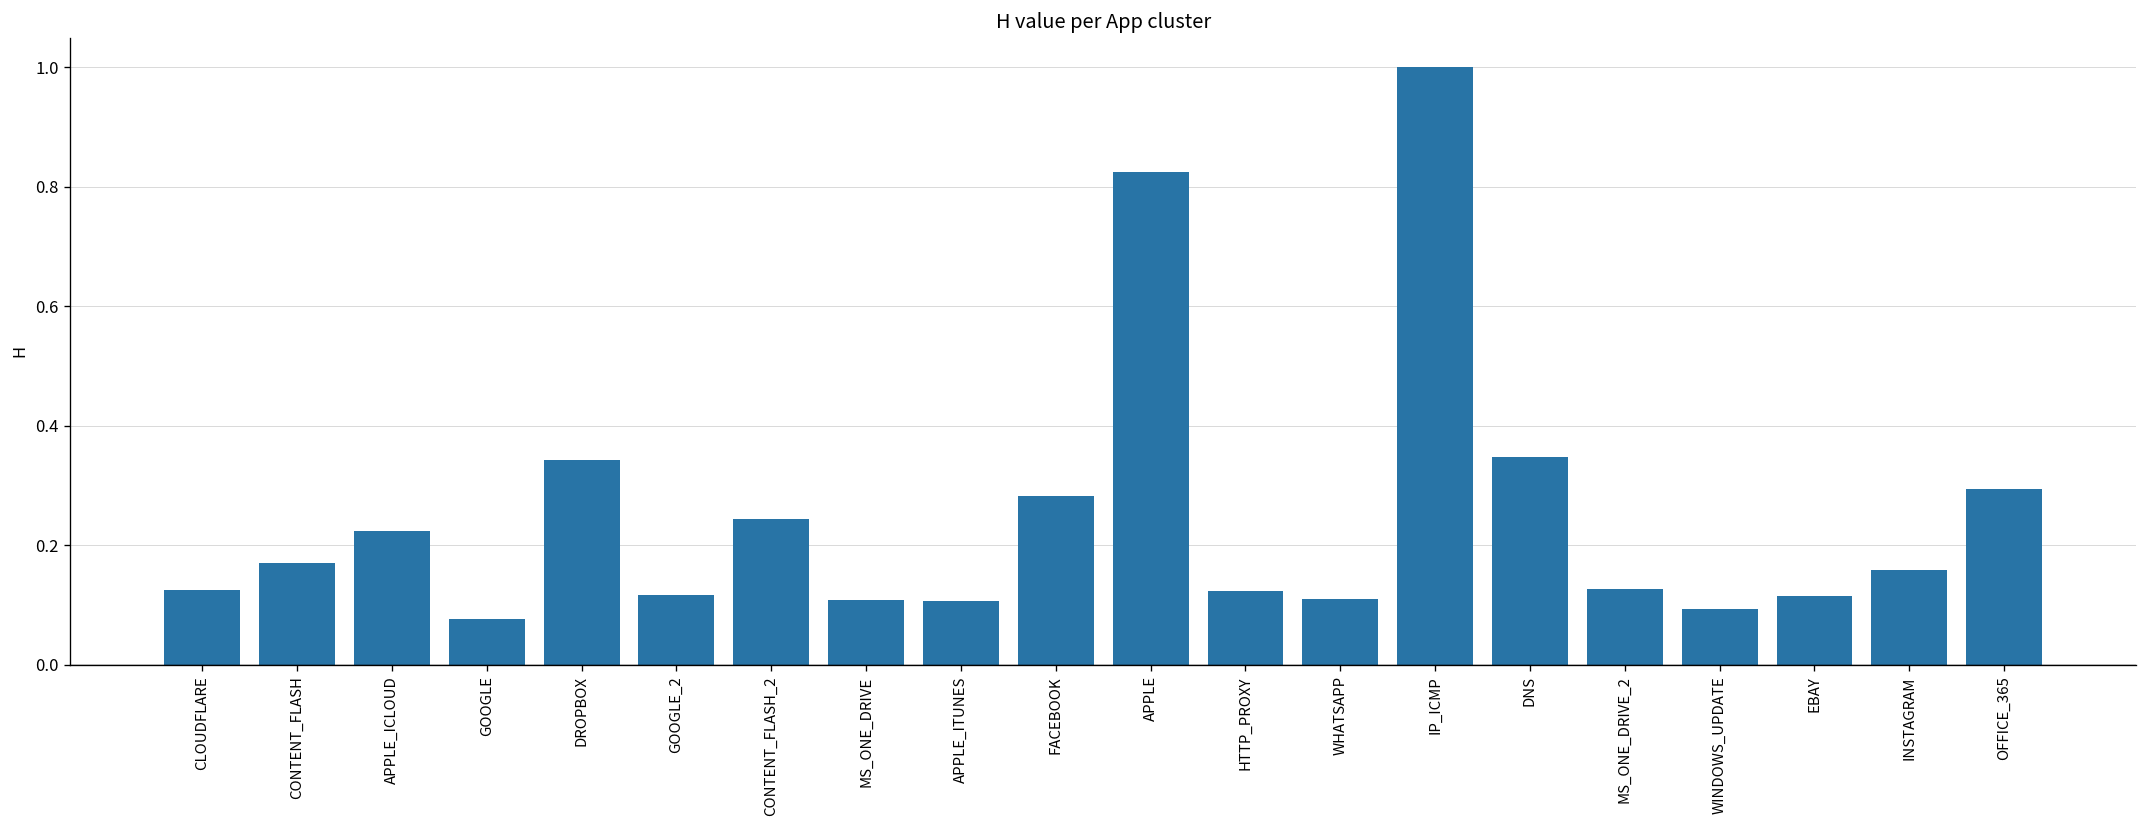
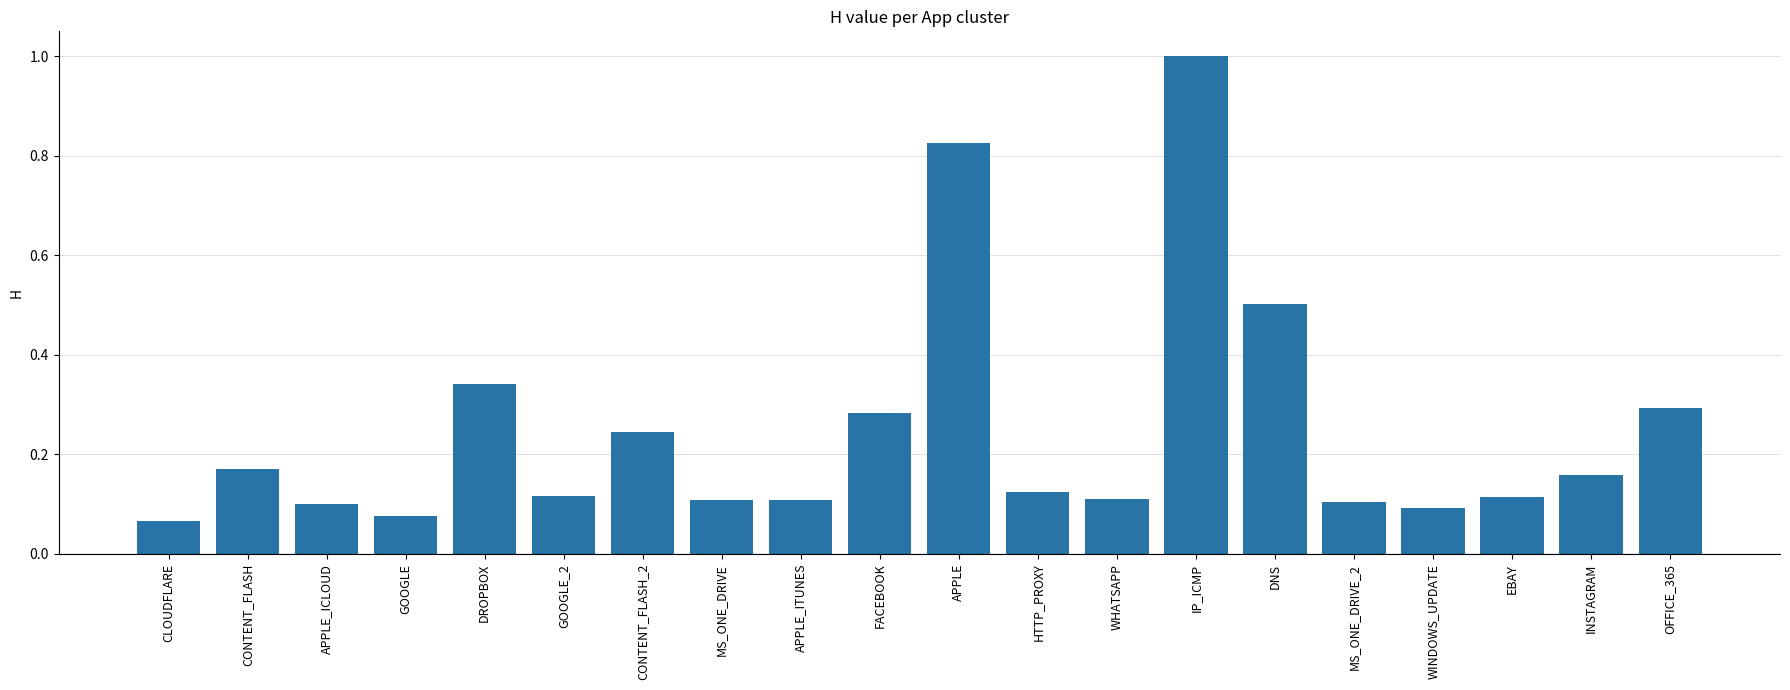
CLOUDFLARE: 0.13 -> 0.07
APPLE_ICLOUD: 0.22 -> 0.10
DNS: 0.35 -> 0.50
MS_ONE_DRIVE_2: 0.13 -> 0.10
